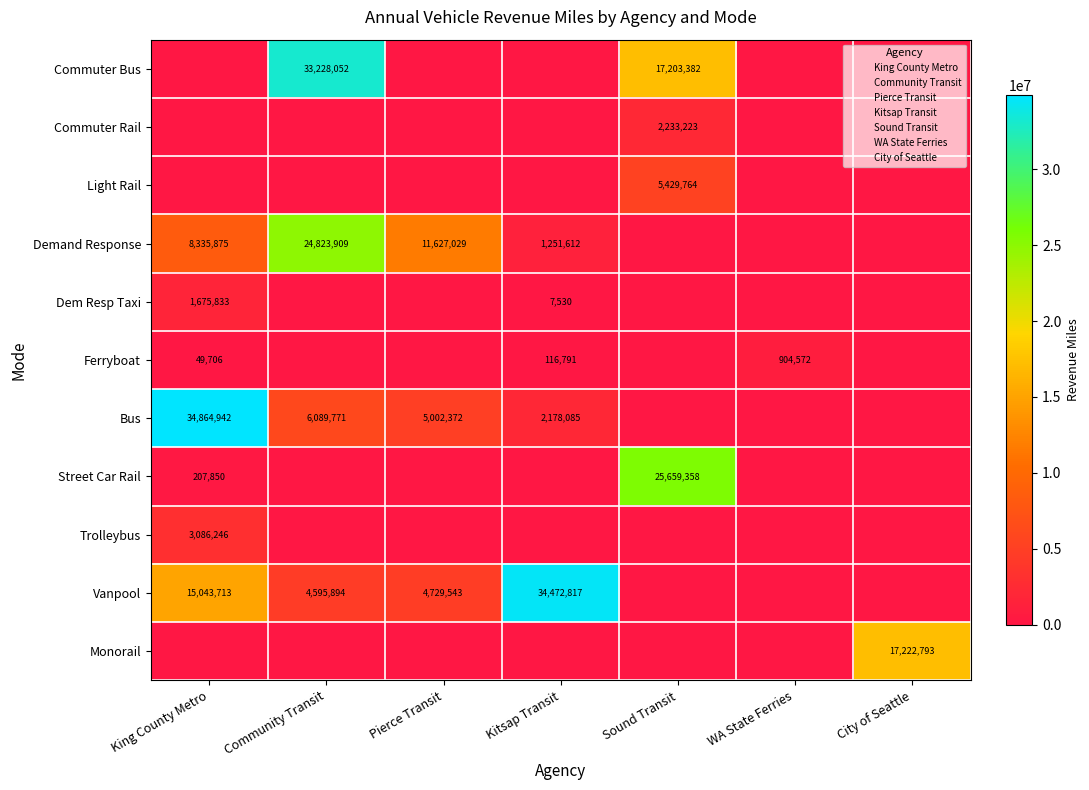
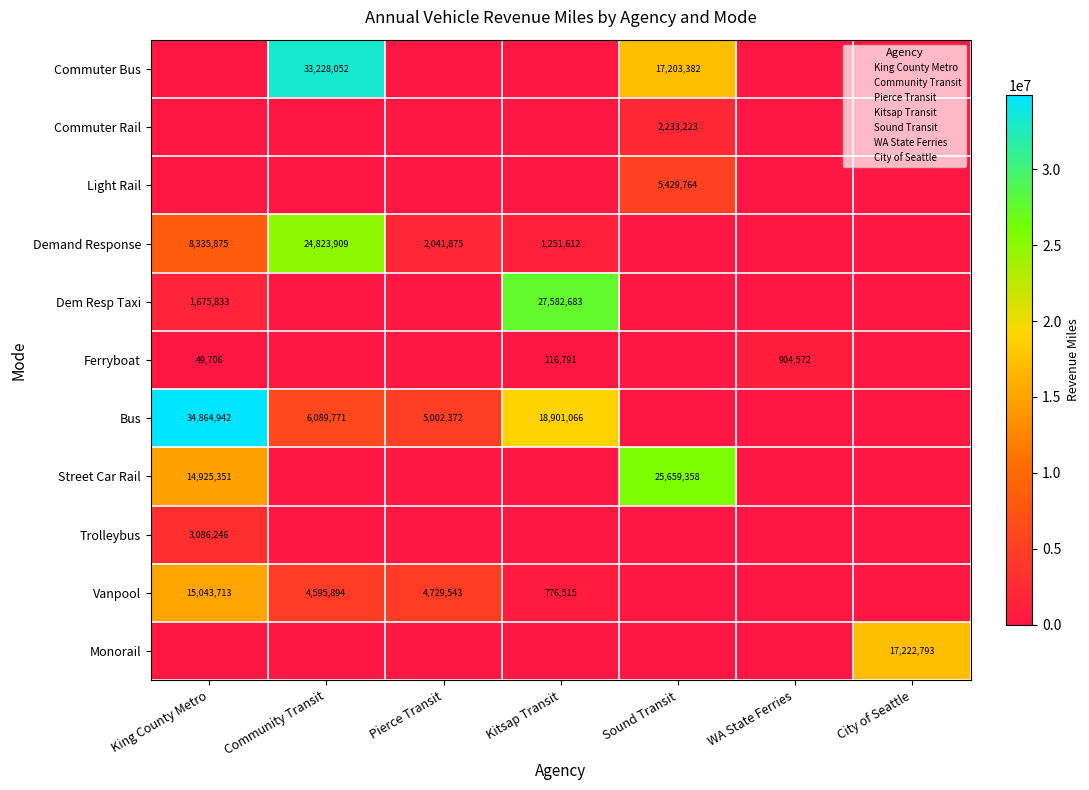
Demand Response, Pierce Transit: 11,627,029 -> 2,041,875
Dem Resp Taxi, Kitsap Transit: 7,530 -> 27,582,683
Bus, Kitsap Transit: 2,178,085 -> 18,901,066
Street Car Rail, King County Metro: 207,850 -> 14,925,351
Vanpool, Kitsap Transit: 34,472,817 -> 776,515
